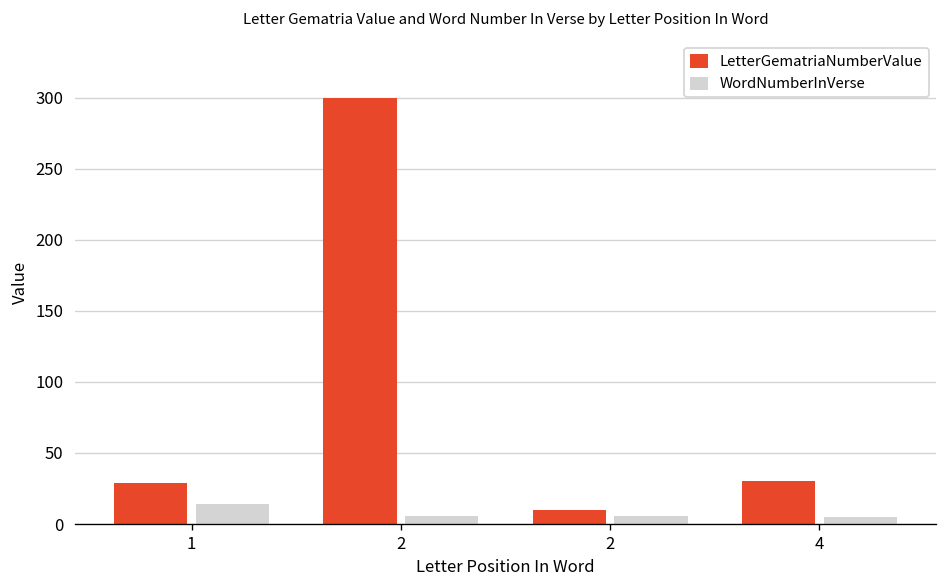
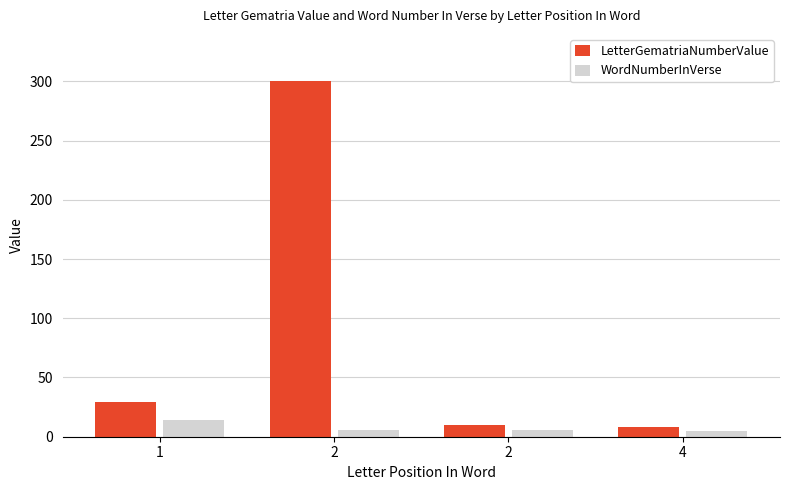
LetterGematriaNumberValue, 4: 30 -> 8
